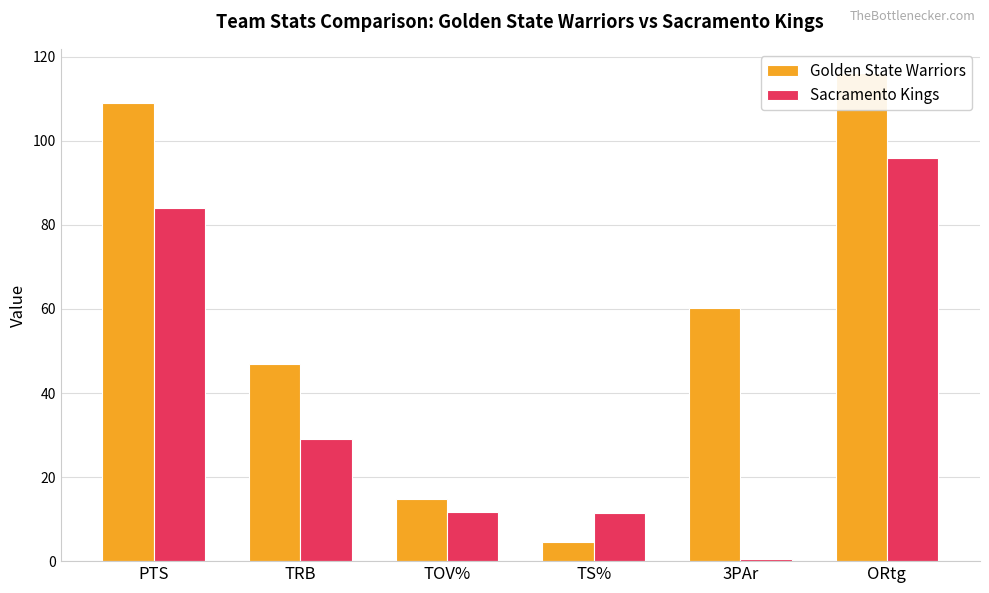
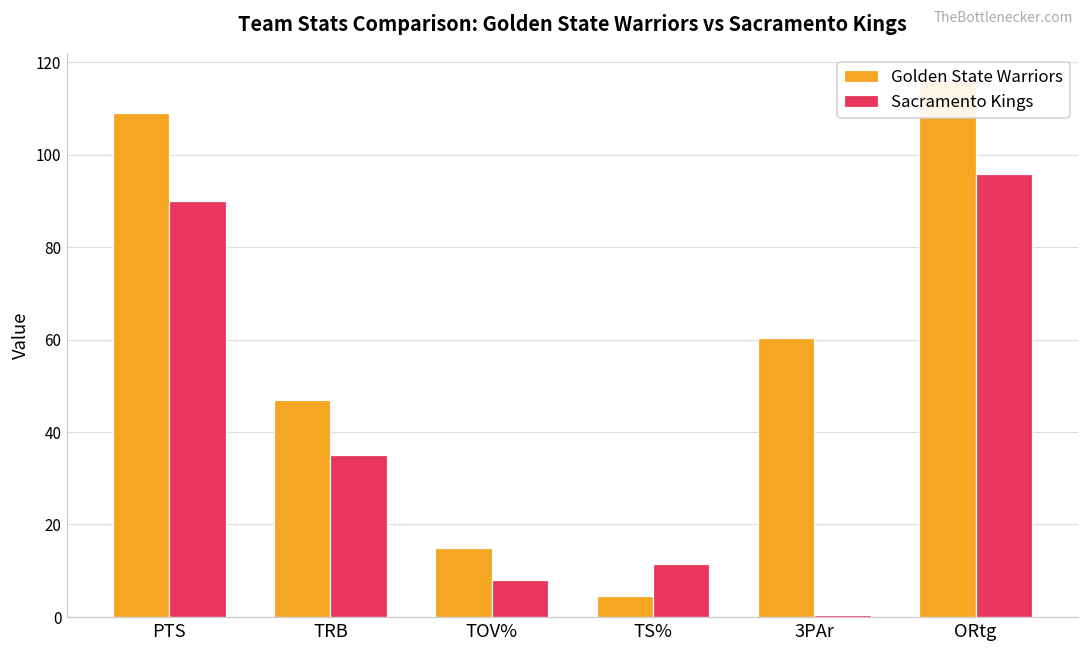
Sacramento Kings, PTS: 84 -> 90
Sacramento Kings, TRB: 29 -> 35
Sacramento Kings, TOV%: 12 -> 8
